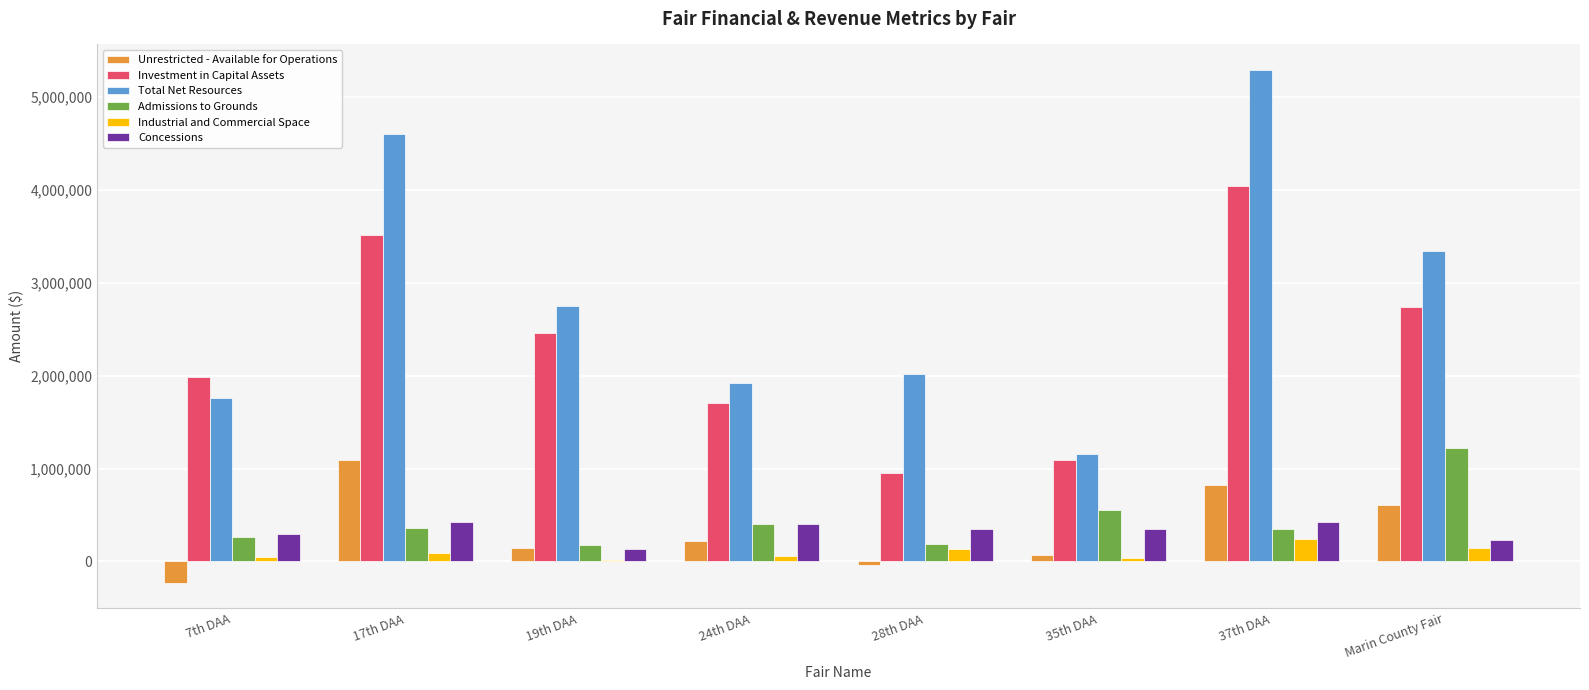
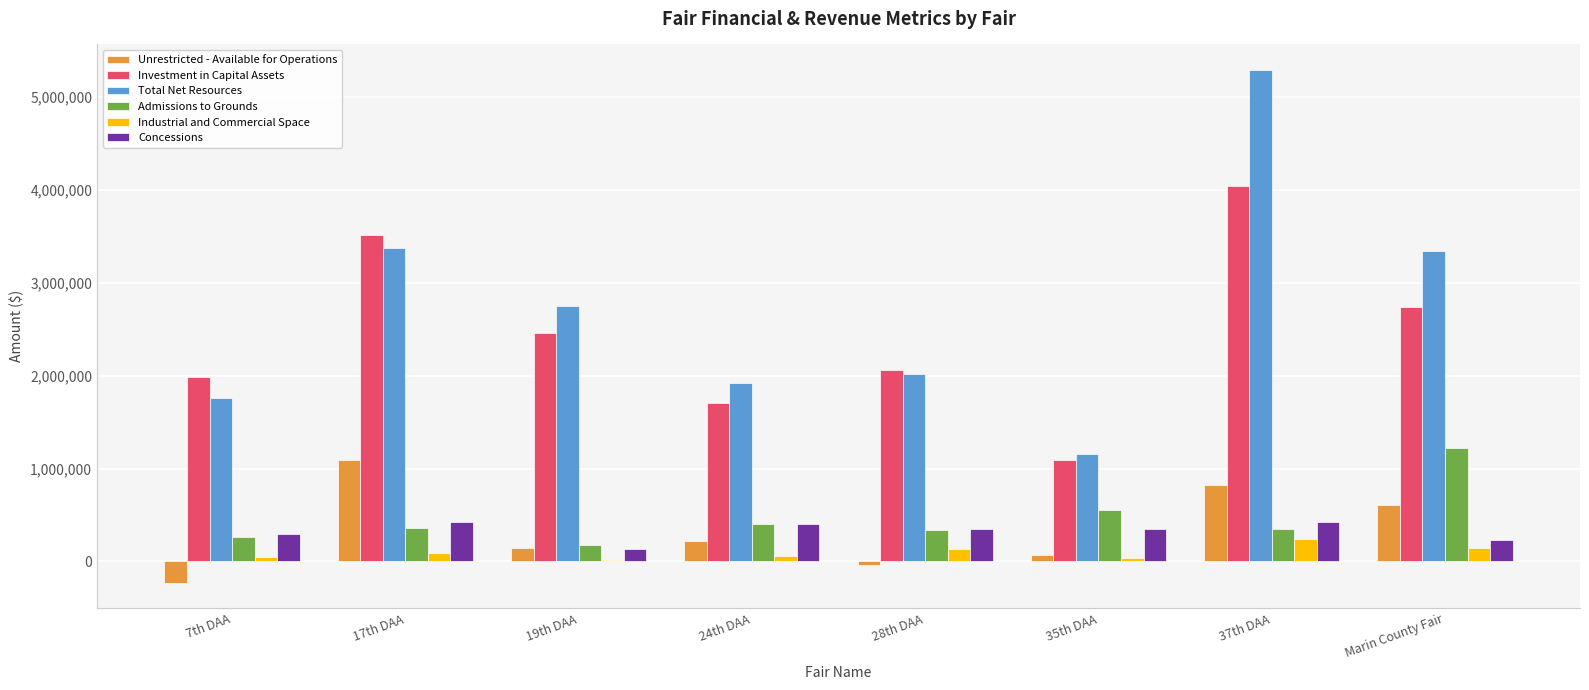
Total Net Resources, 17th DAA: 4,600,000 -> 3,400,000
Investment in Capital Assets, 28th DAA: 1,000,000 -> 2,100,000
Admissions to Grounds, 28th DAA: 200,000 -> 300,000
